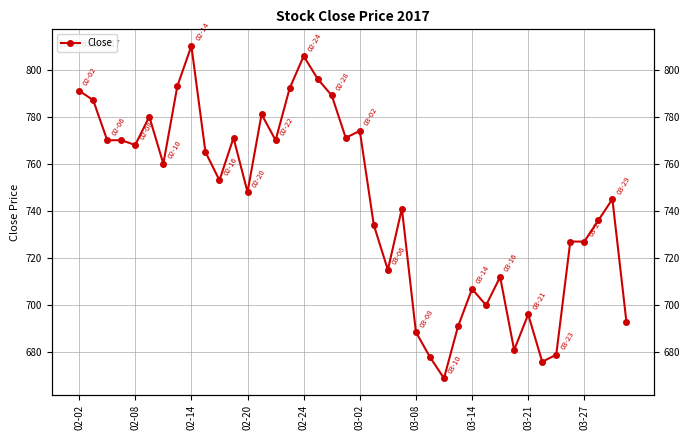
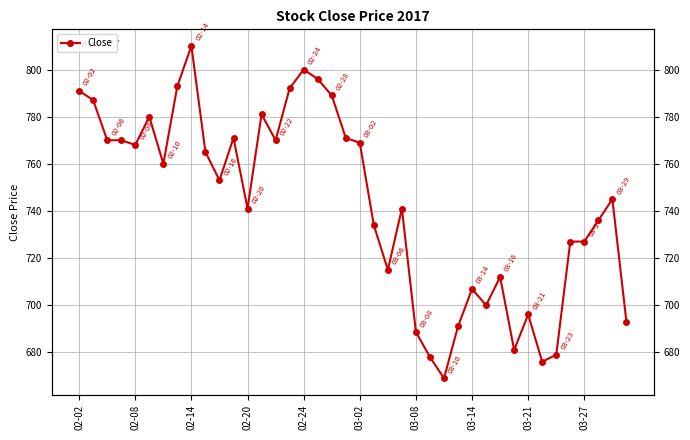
02-20: 748 -> 741
02-24: 806 -> 800
03-02: 774 -> 769
